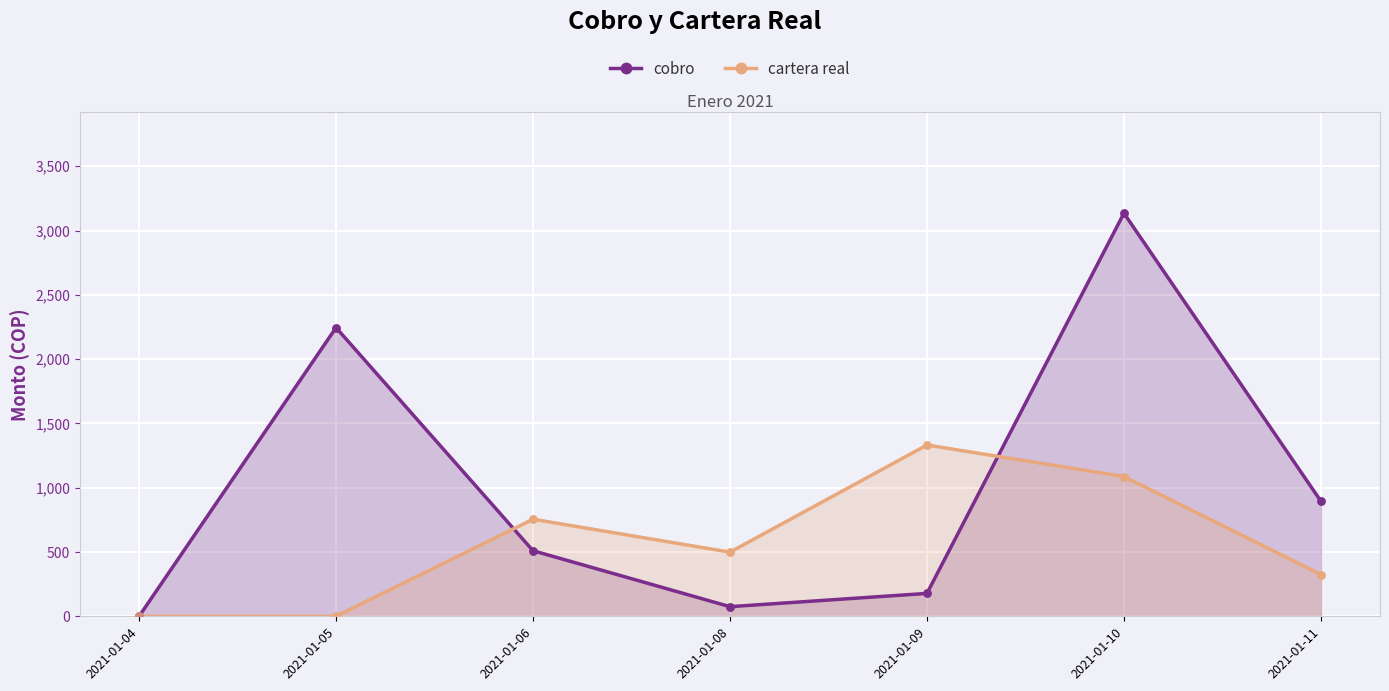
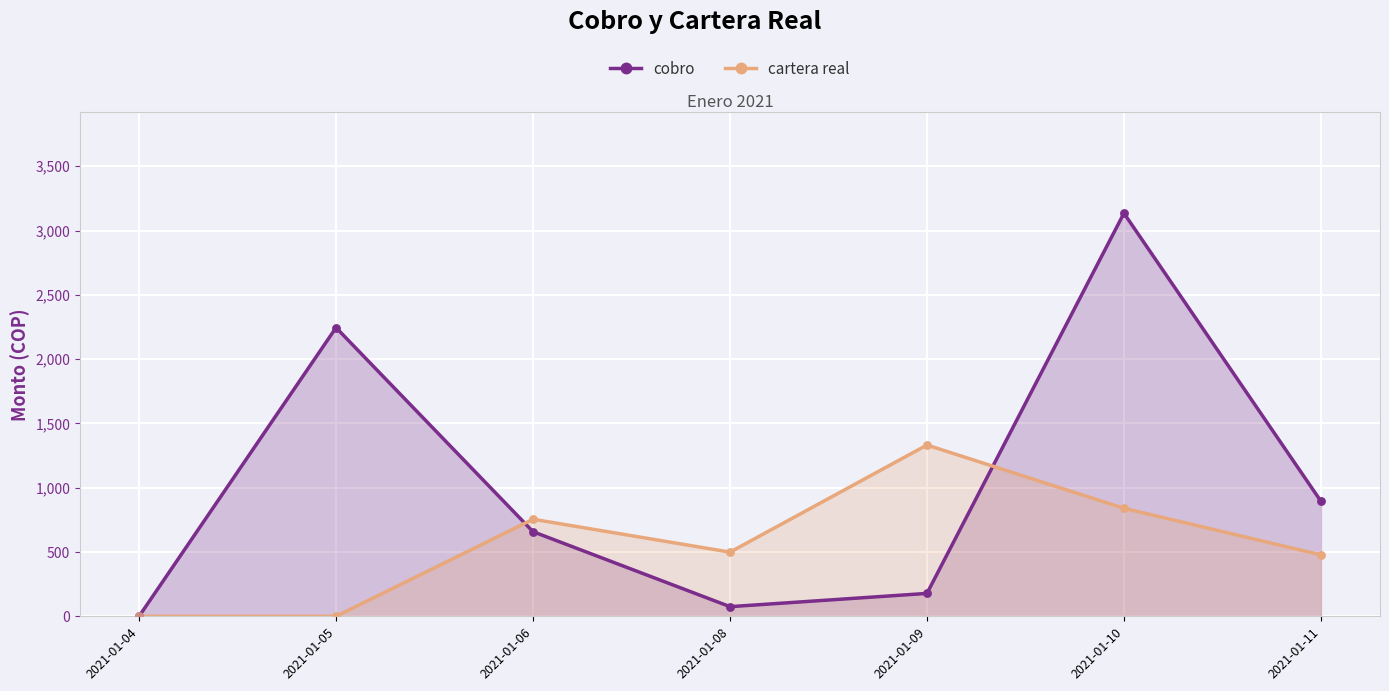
cobro, 2021-01-06: 510 -> 660
cartera real, 2021-01-10: 1,090 -> 840
cartera real, 2021-01-11: 330 -> 480
